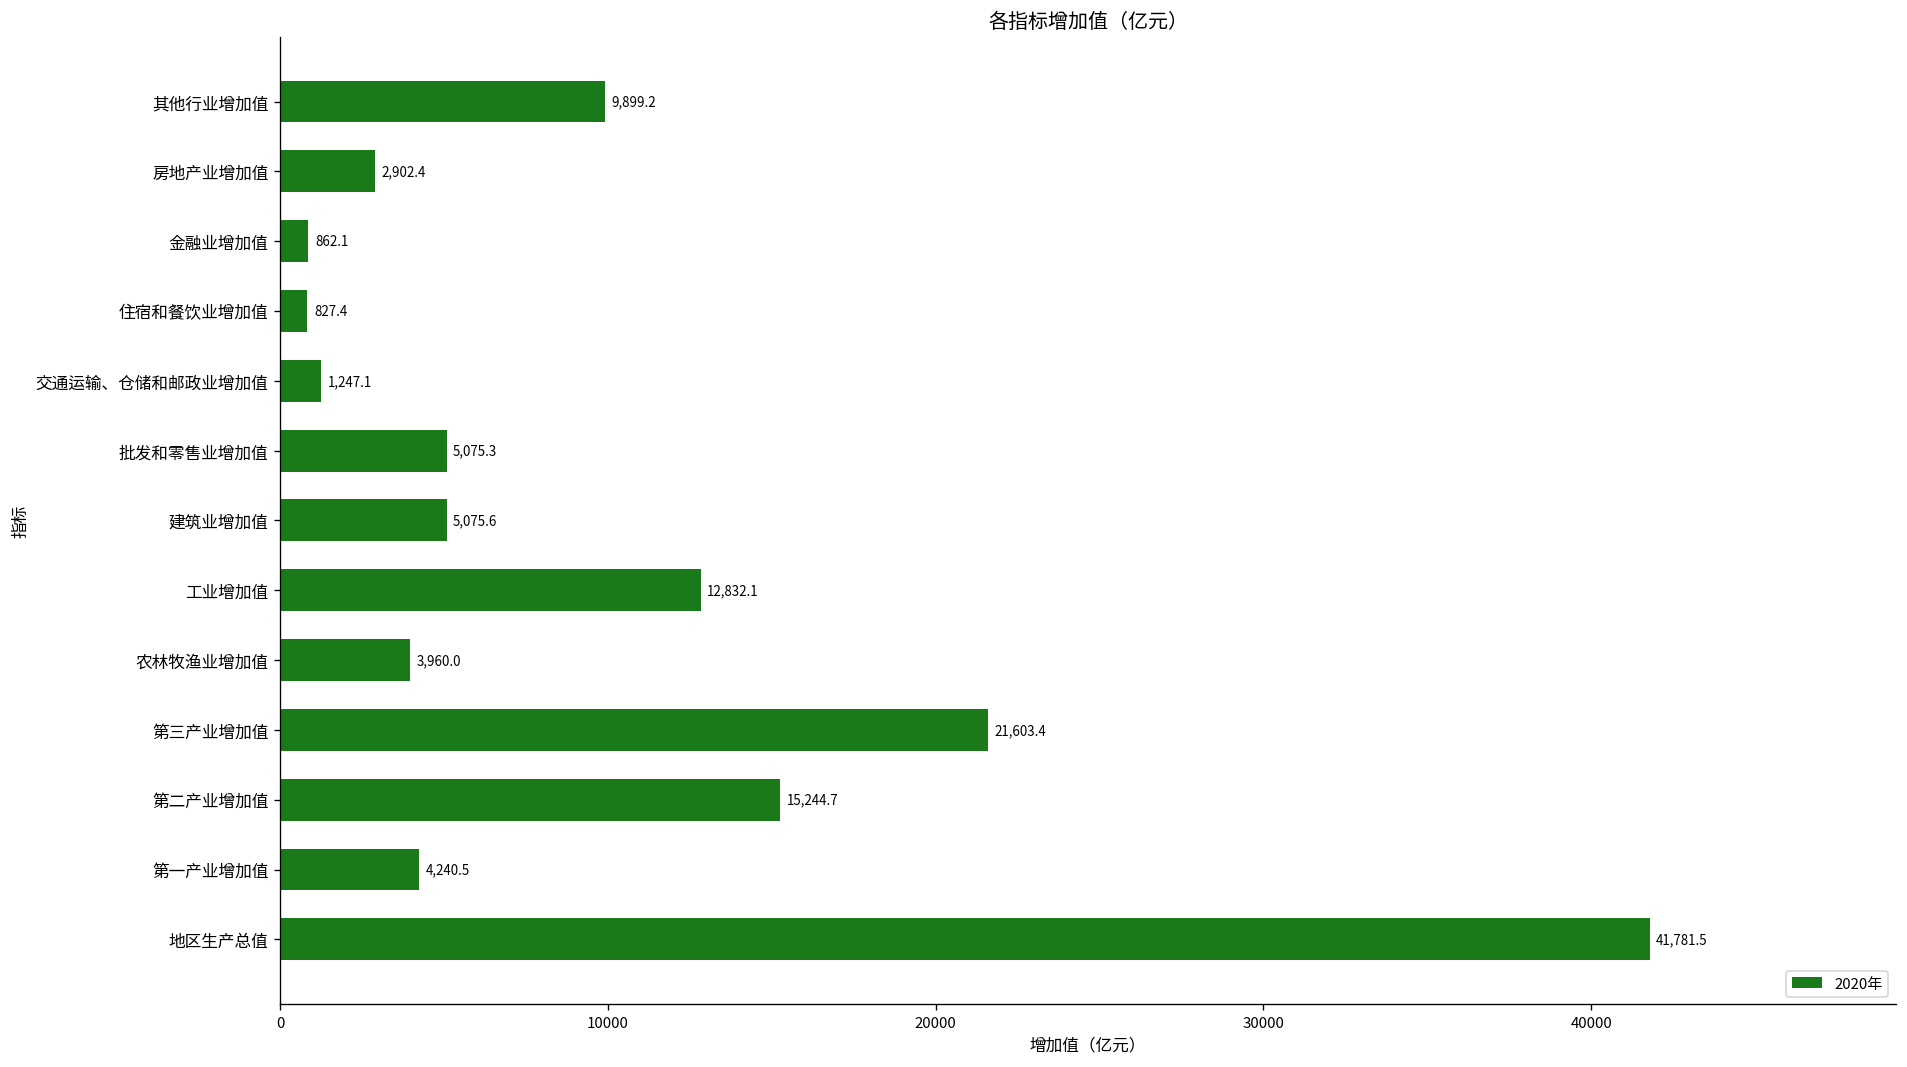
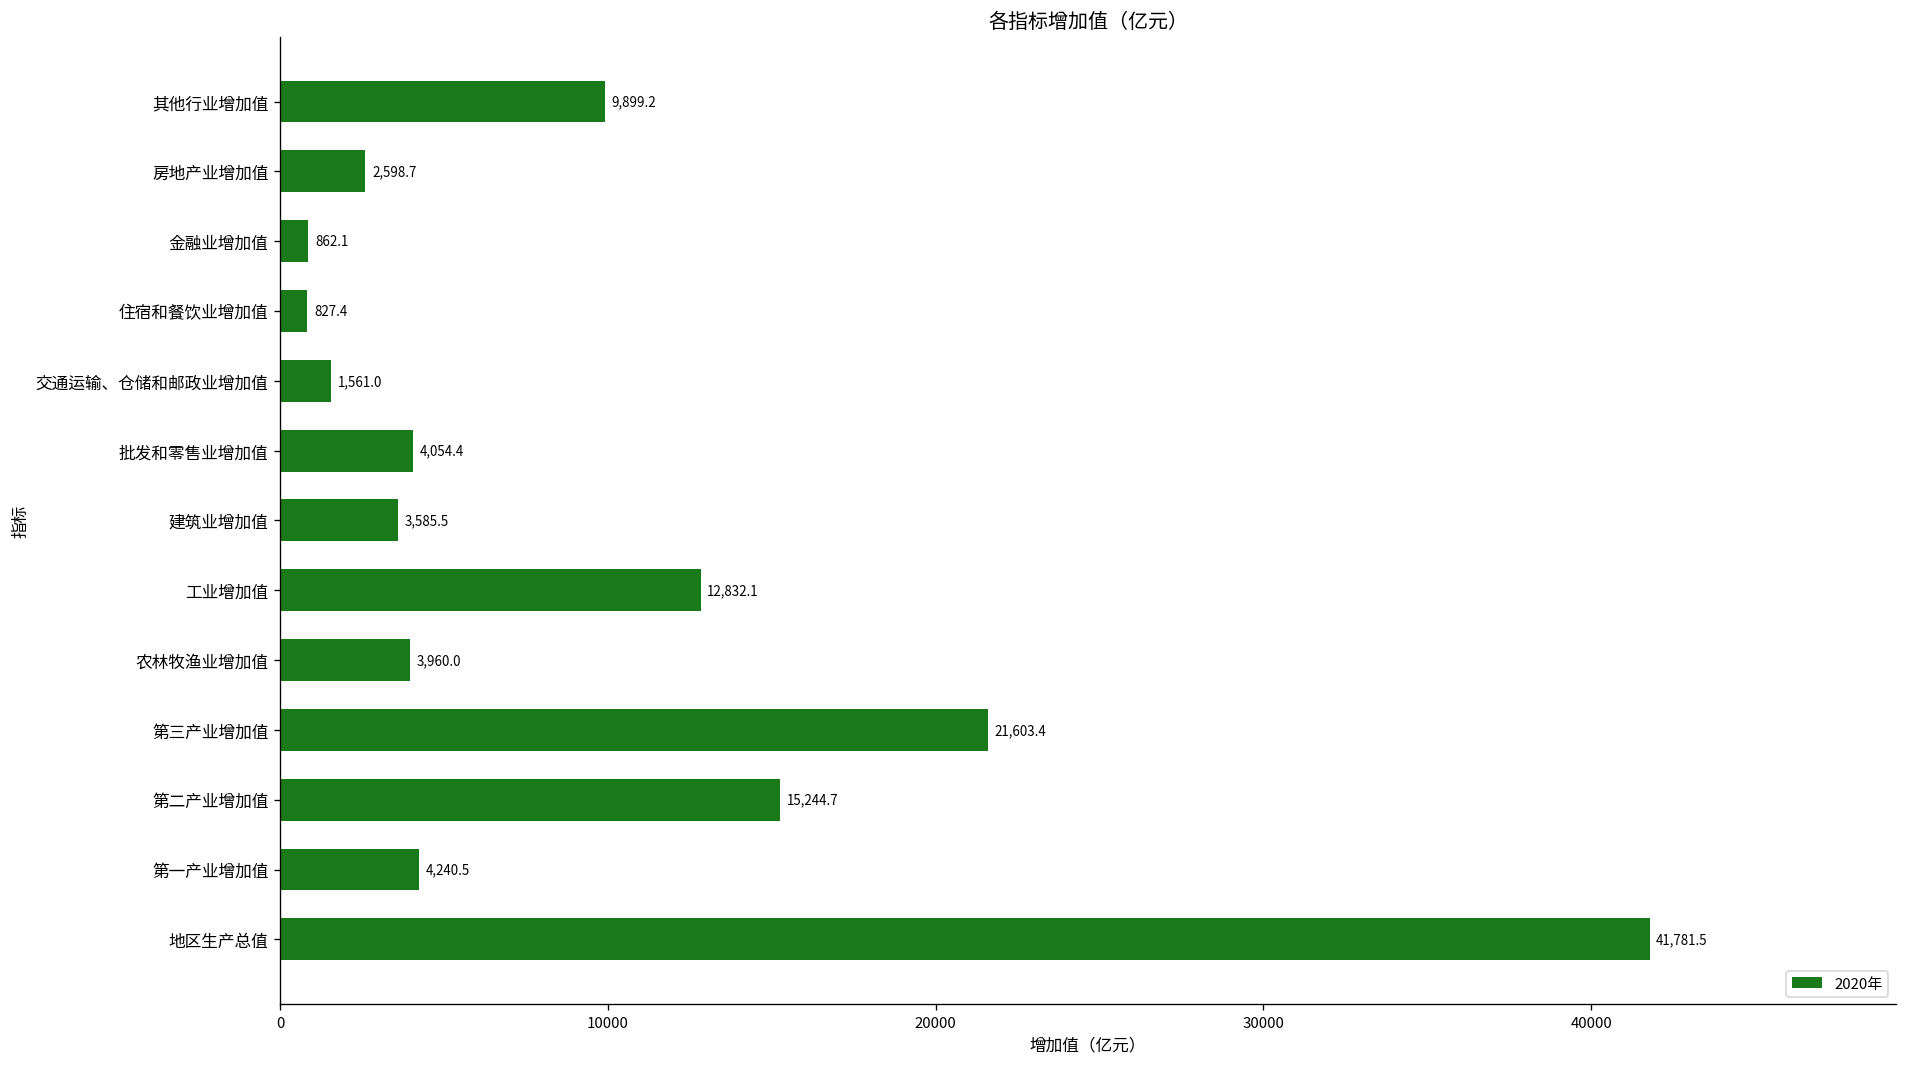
房地产业增加值: 2,902.4 -> 2,598.7
交通运输、仓储和邮政业增加值: 1,247.1 -> 1,561.0
批发和零售业增加值: 5,075.3 -> 4,054.4
建筑业增加值: 5,075.6 -> 3,585.5
